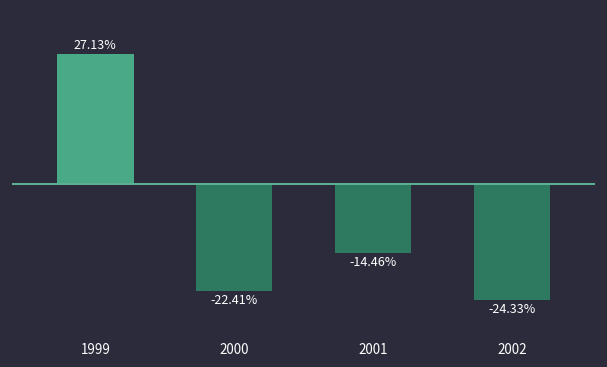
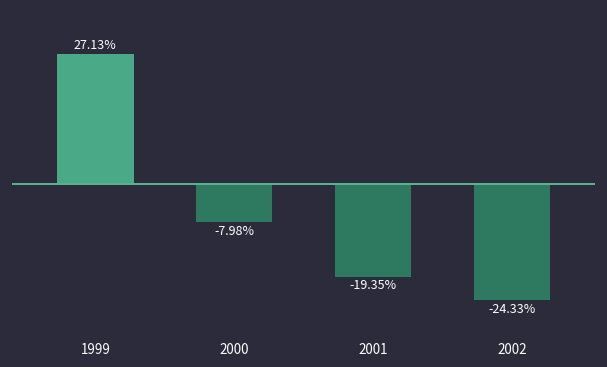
2000: -22.41% -> -7.98%
2001: -14.46% -> -19.35%
